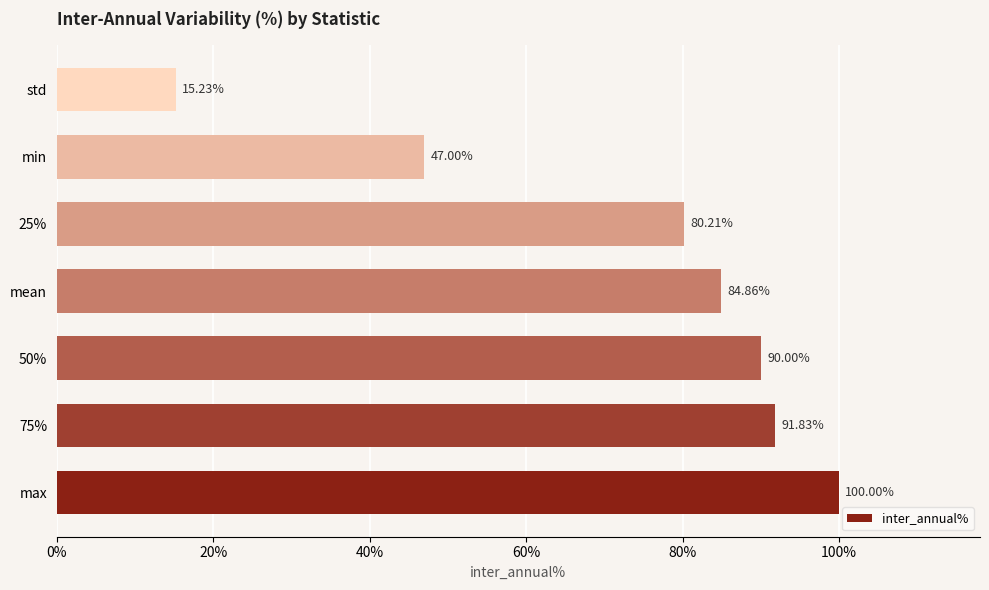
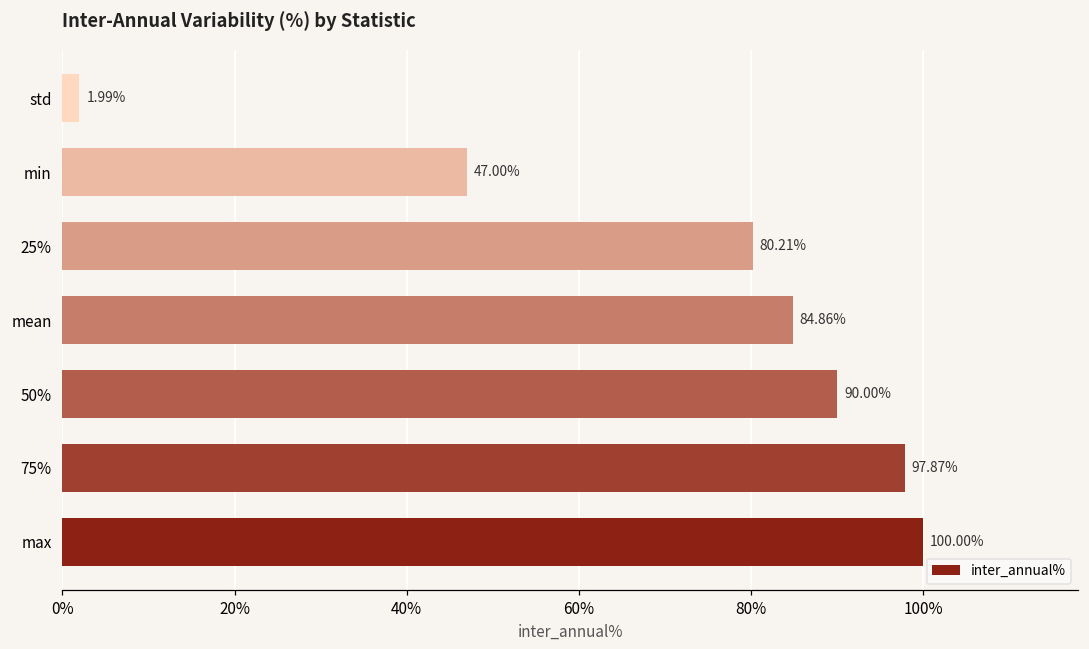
std: 15.23% -> 1.99%
75%: 91.83% -> 97.87%
